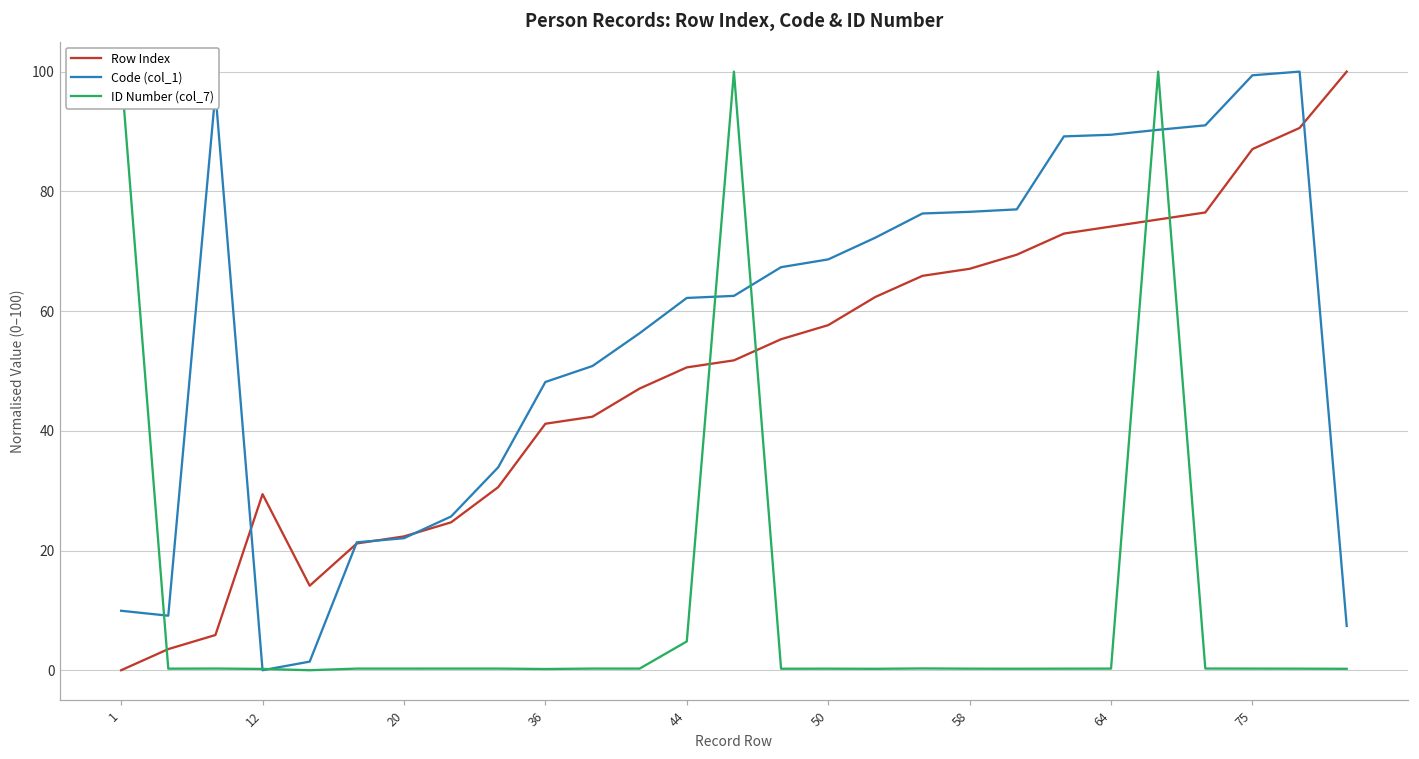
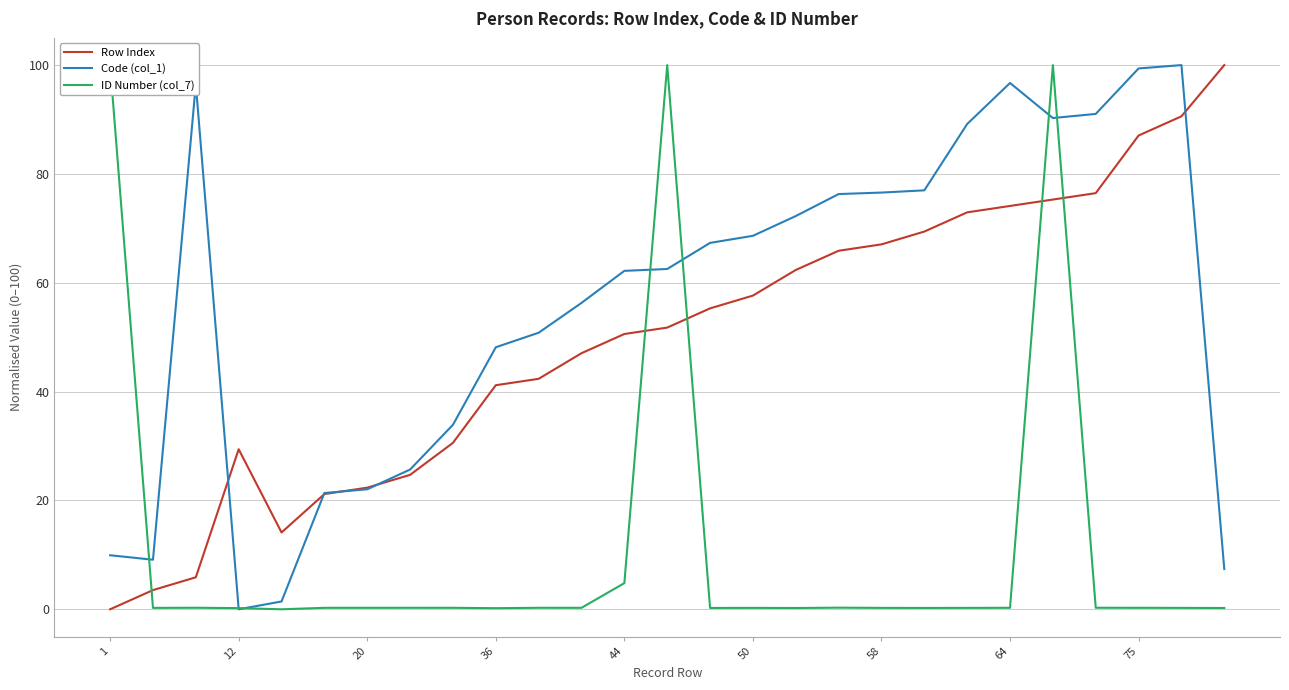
Code (col_1), 64: 89 -> 97
